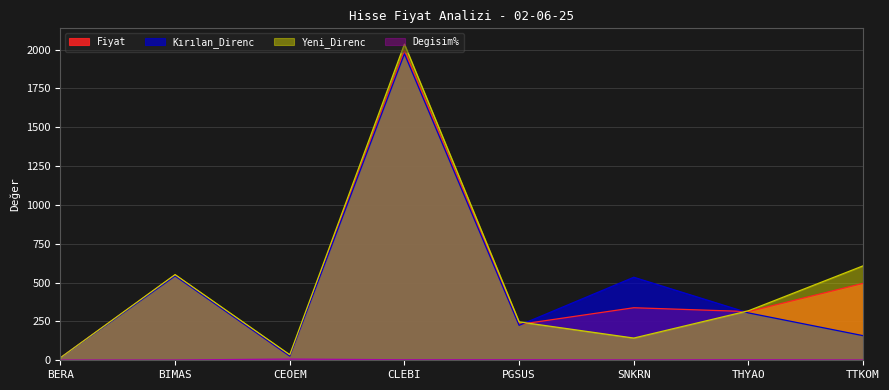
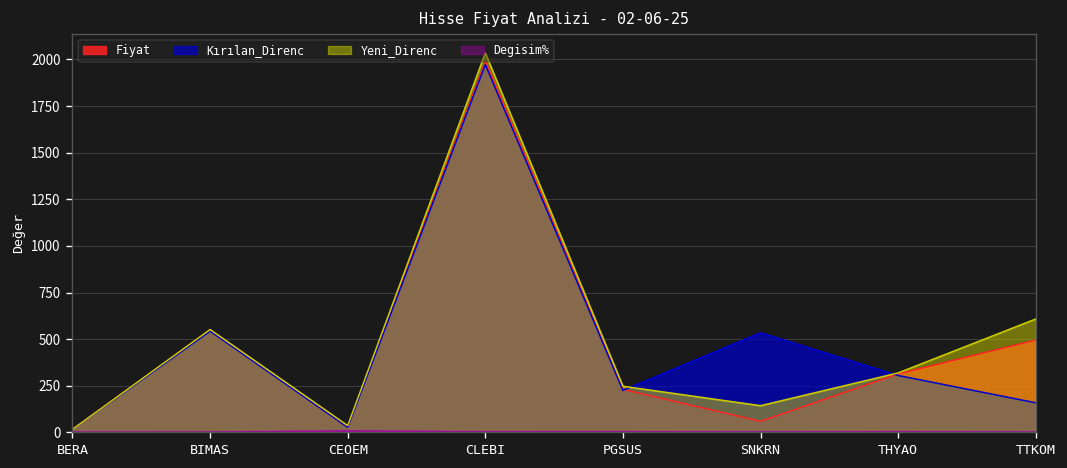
Fiyat, SNKRN: 340 -> 60
